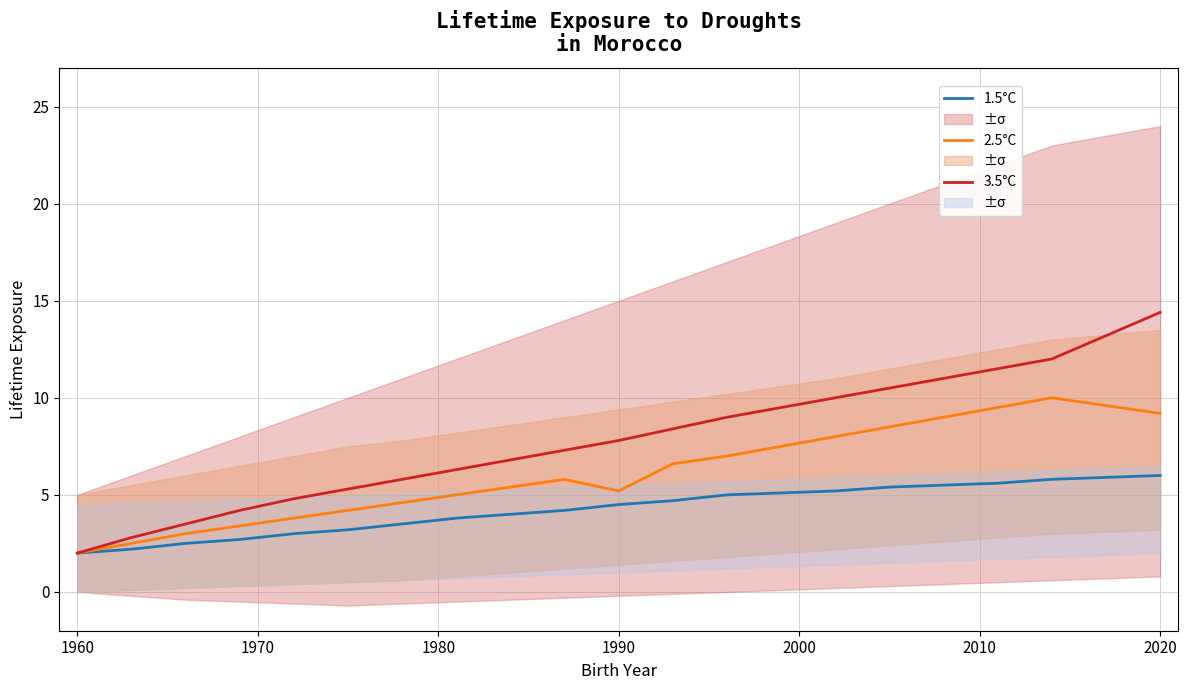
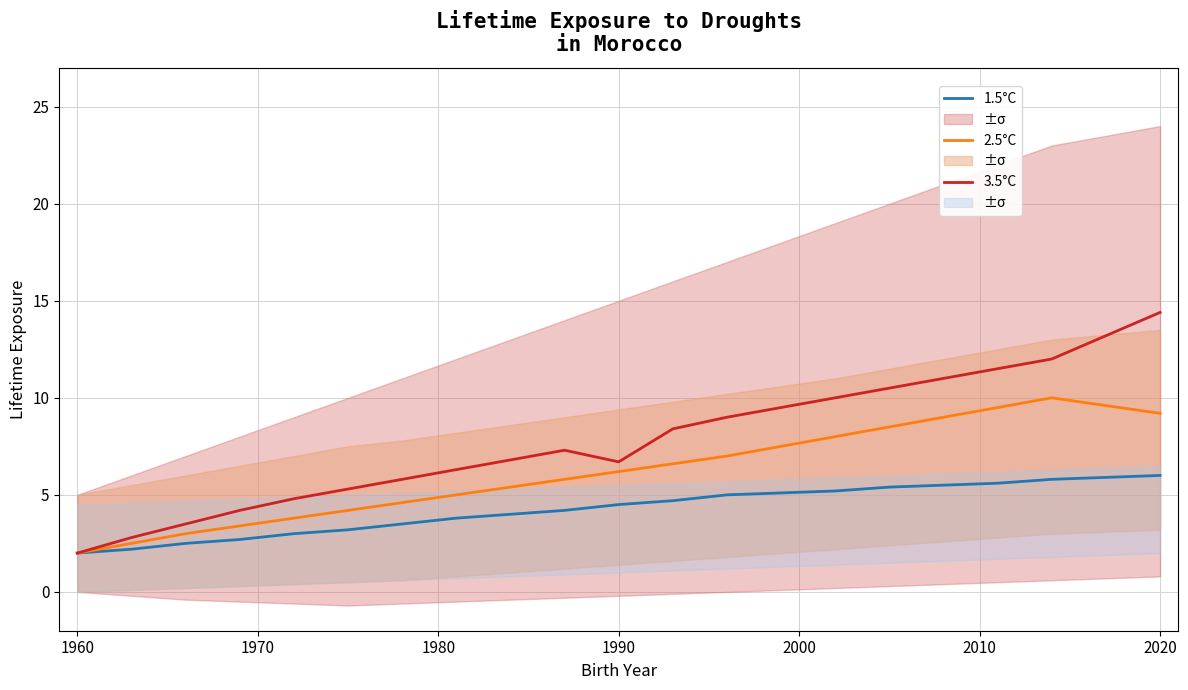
2.5°C, 1990: 5.2 -> 6.2
3.5°C, 1990: 7.8 -> 6.7
